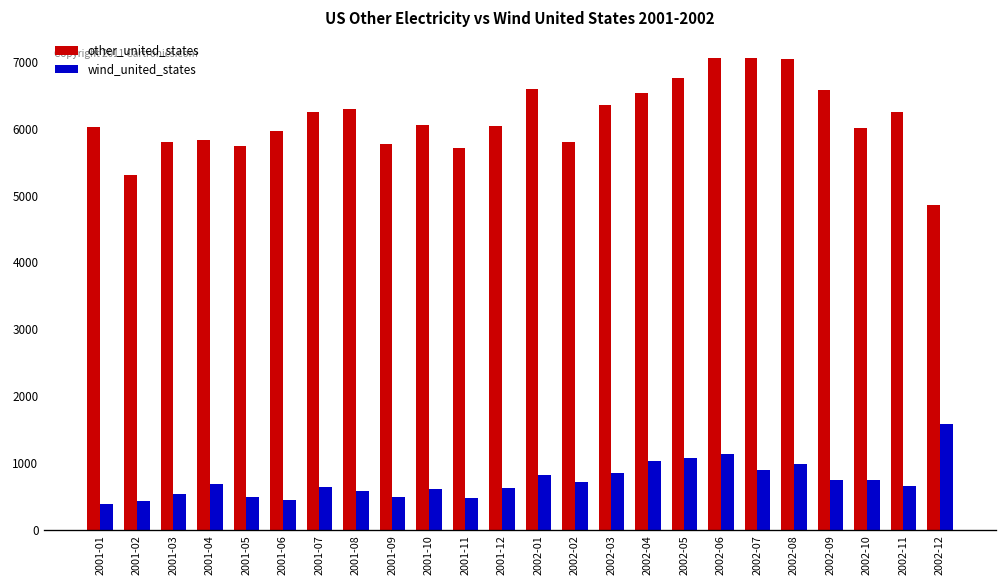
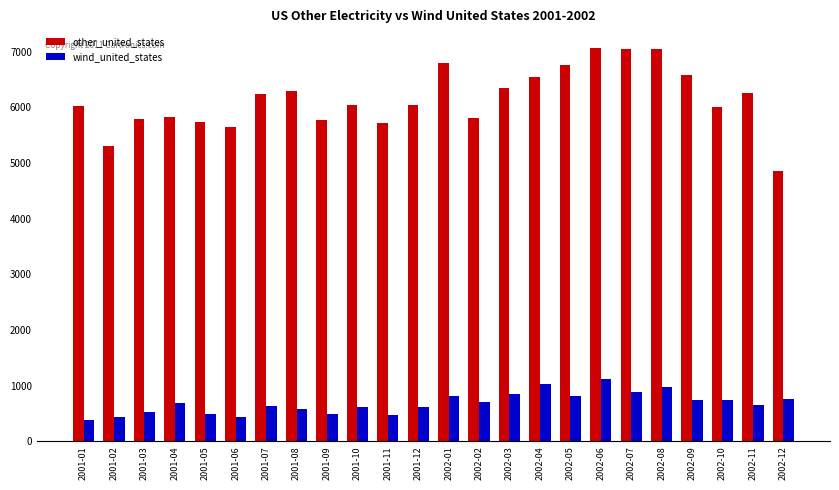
other_united_states, 2001-06: 6000 -> 5700
other_united_states, 2002-01: 6600 -> 6800
wind_united_states, 2002-05: 1100 -> 800
wind_united_states, 2002-12: 1600 -> 800
